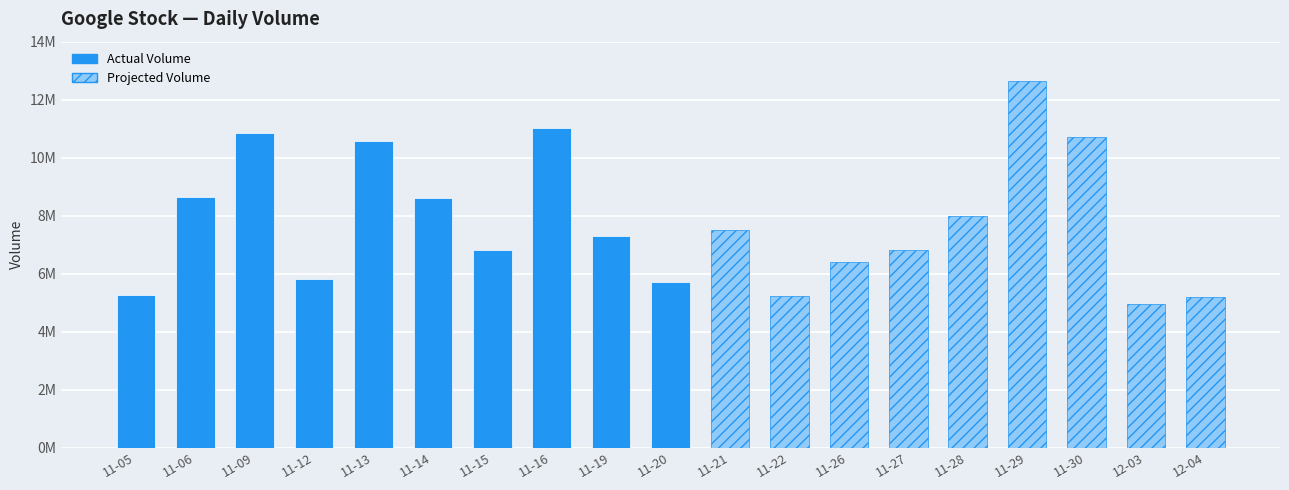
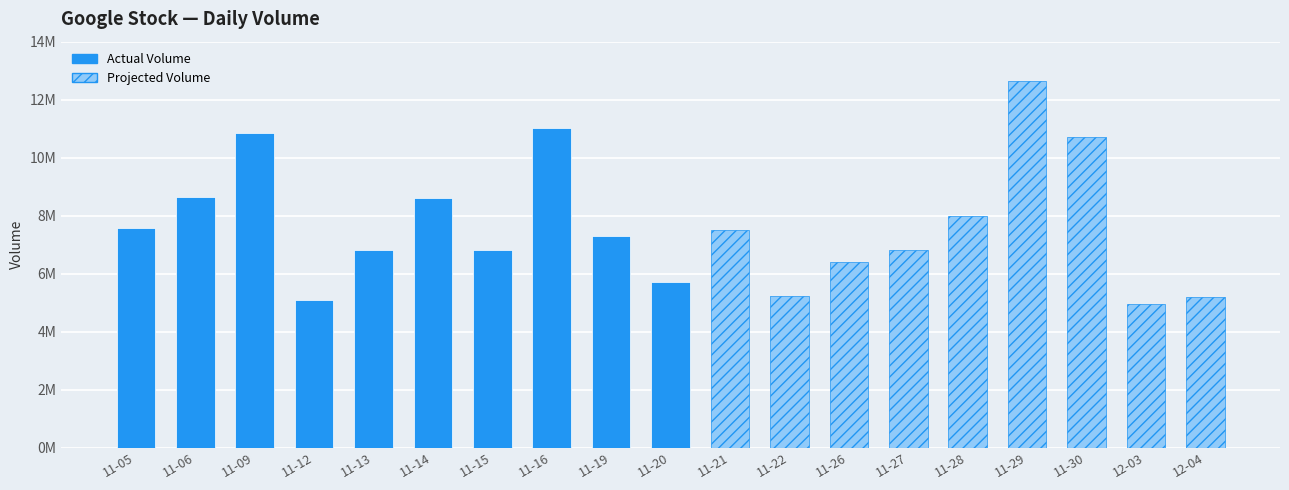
Actual Volume, 11-05: 5300000 -> 7600000
Actual Volume, 11-12: 5800000 -> 5100000
Actual Volume, 11-13: 10600000 -> 6800000
